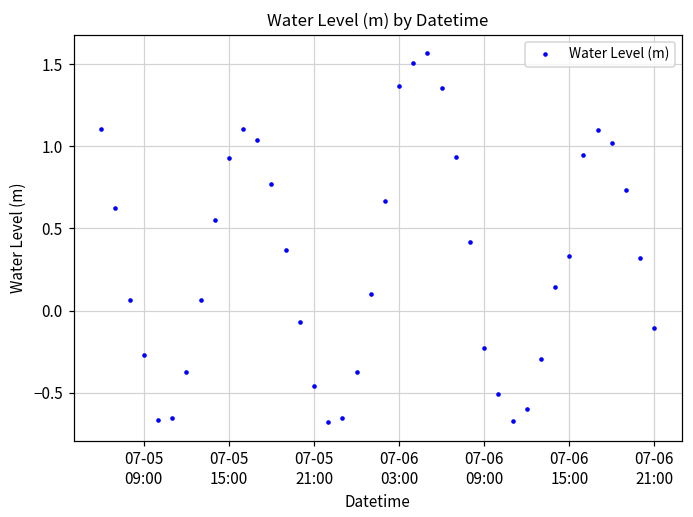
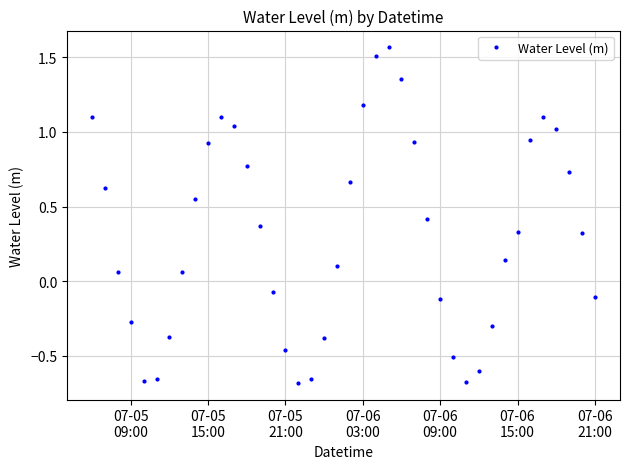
07-06 03:00: 1.37 -> 1.18
07-06 09:00: -0.23 -> -0.12
